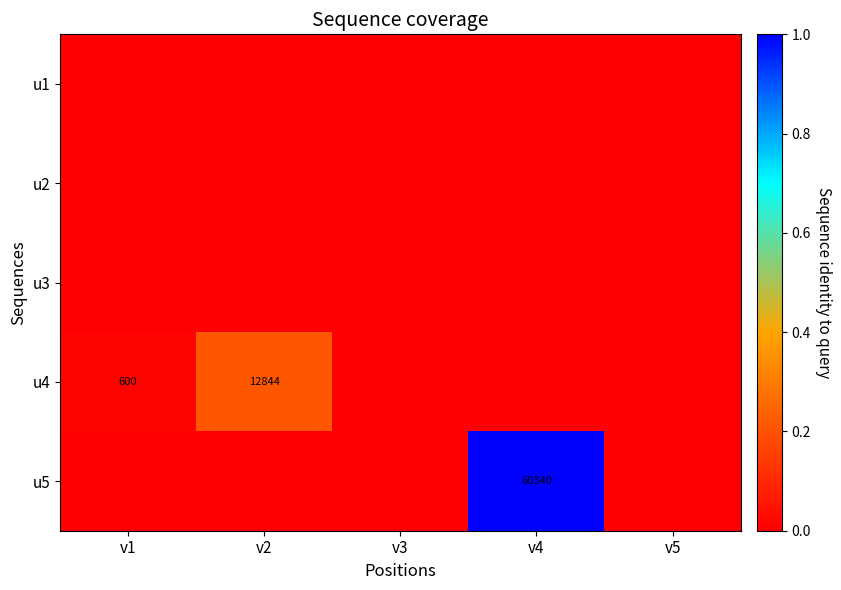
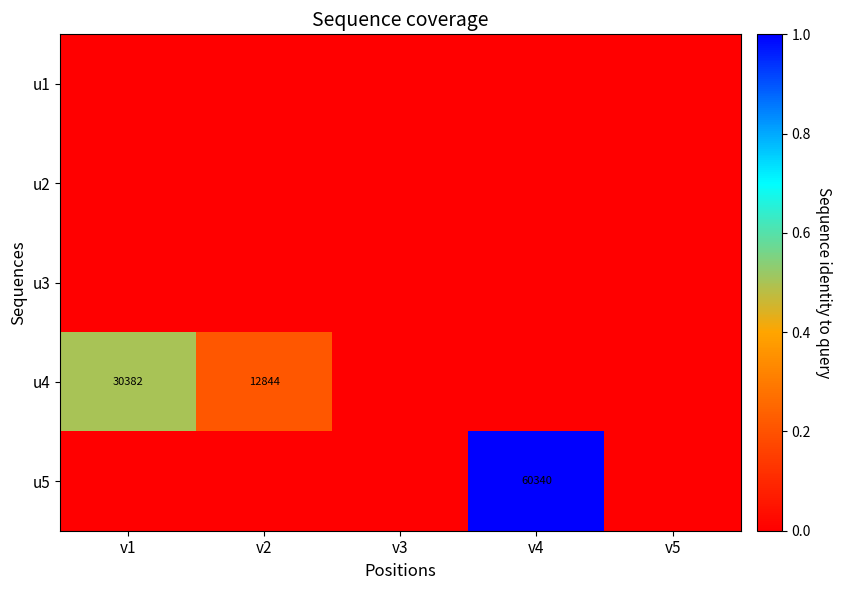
u4, v1: 600 -> 30382
